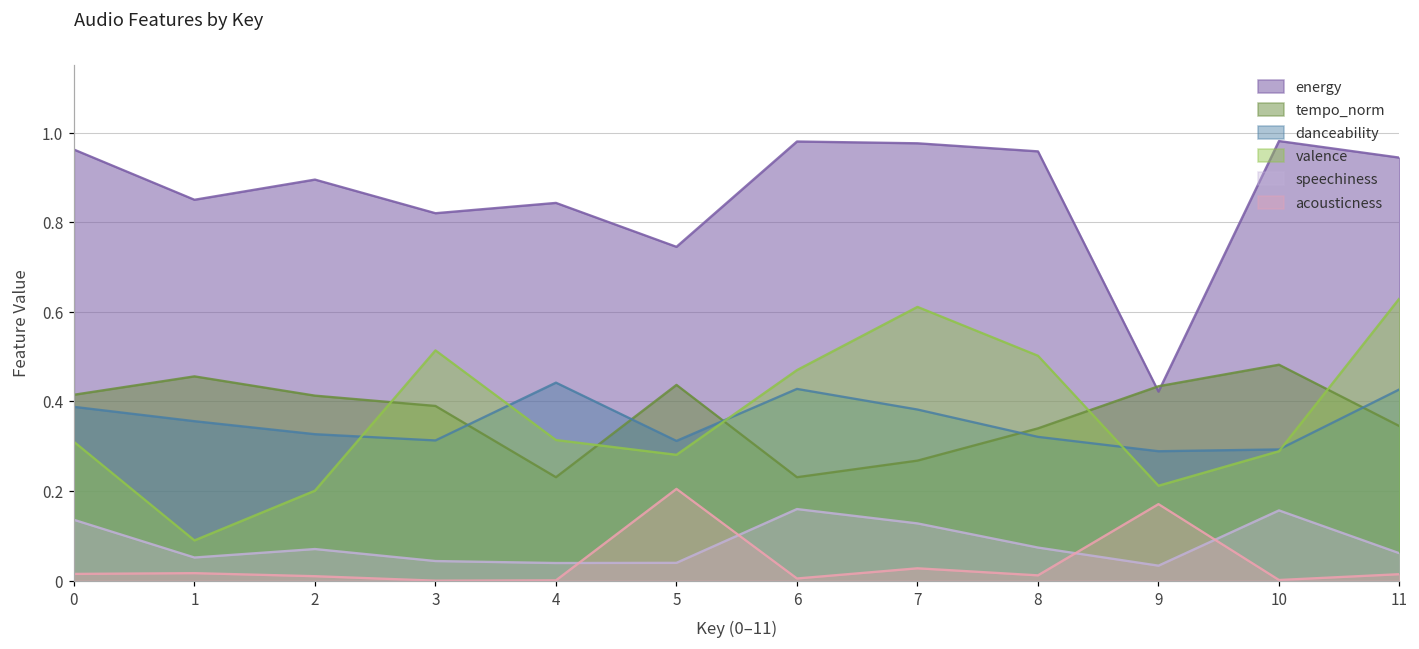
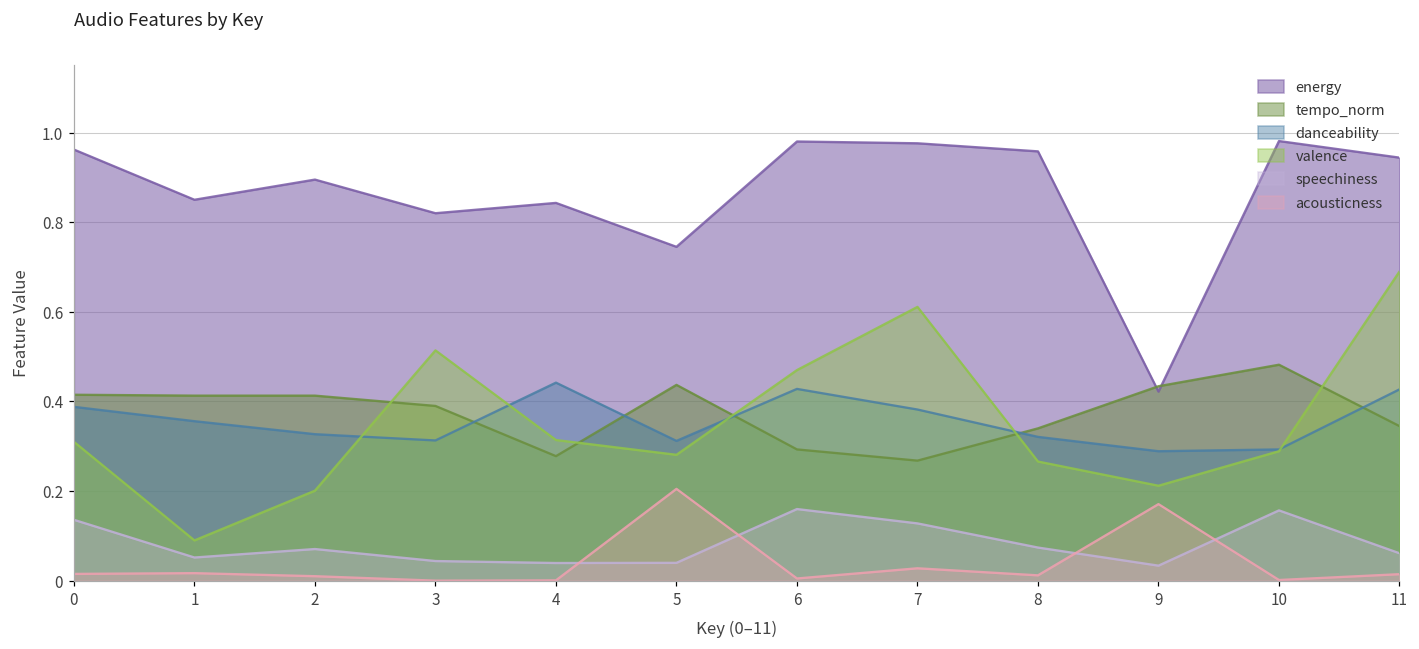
tempo_norm, 1: 0.46 -> 0.41
tempo_norm, 4: 0.23 -> 0.28
tempo_norm, 6: 0.23 -> 0.29
valence, 8: 0.50 -> 0.27
valence, 11: 0.63 -> 0.69
